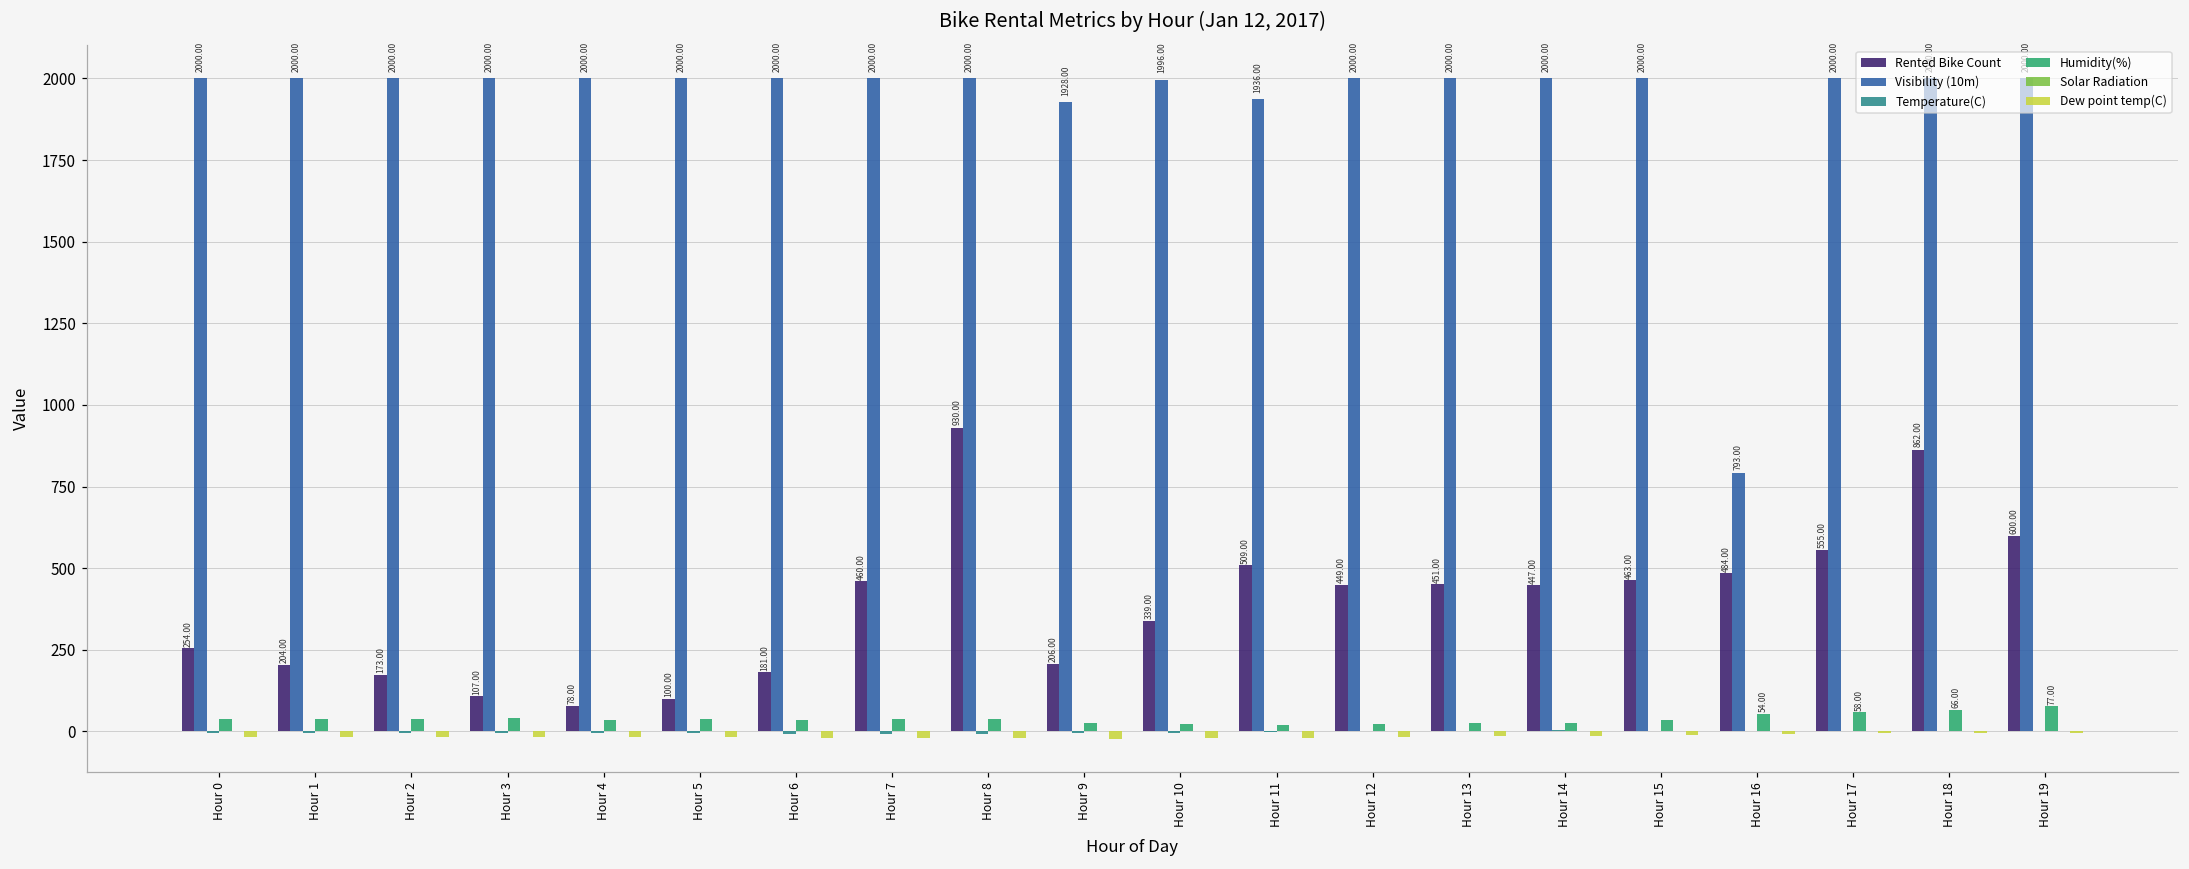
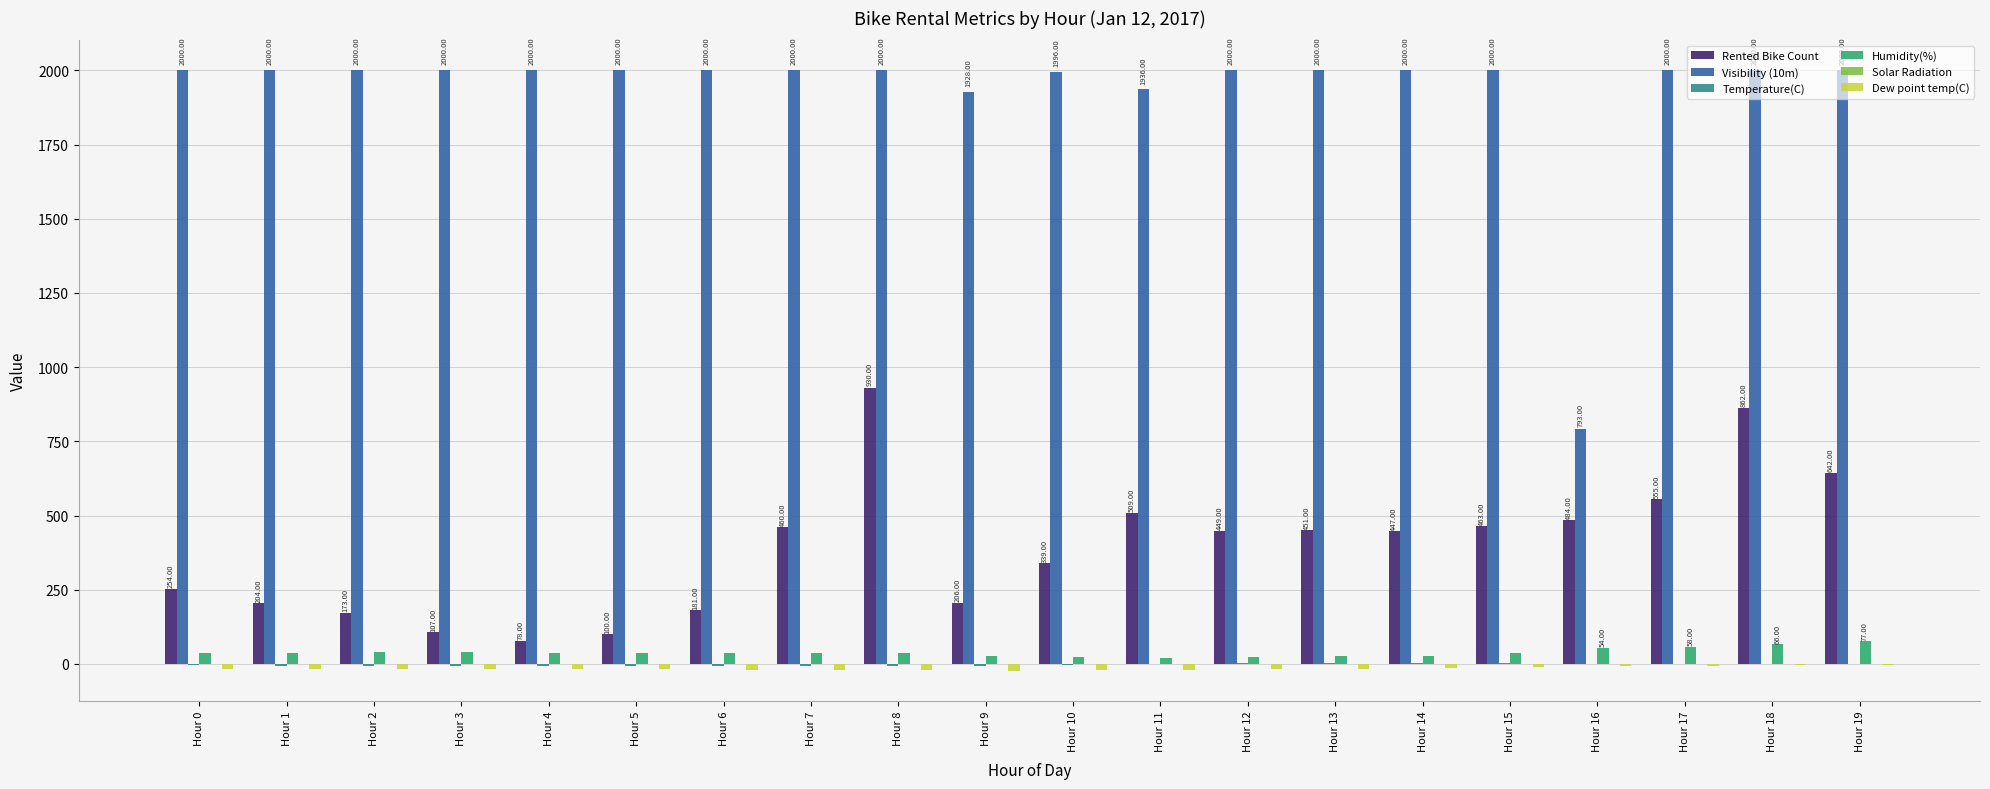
Rented Bike Count, Hour 19: 600.00 -> 642.00
